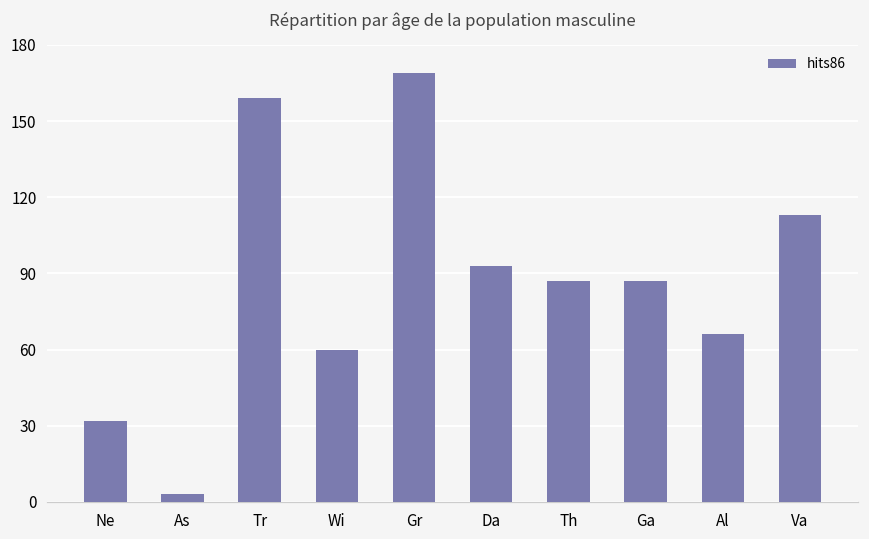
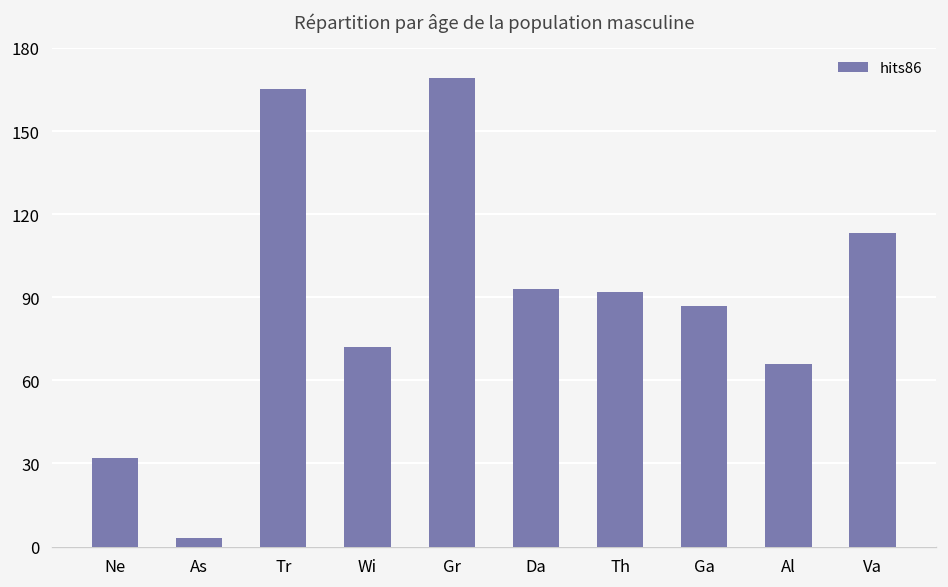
Tr: 159 -> 165
Wi: 60 -> 72
Th: 87 -> 92
